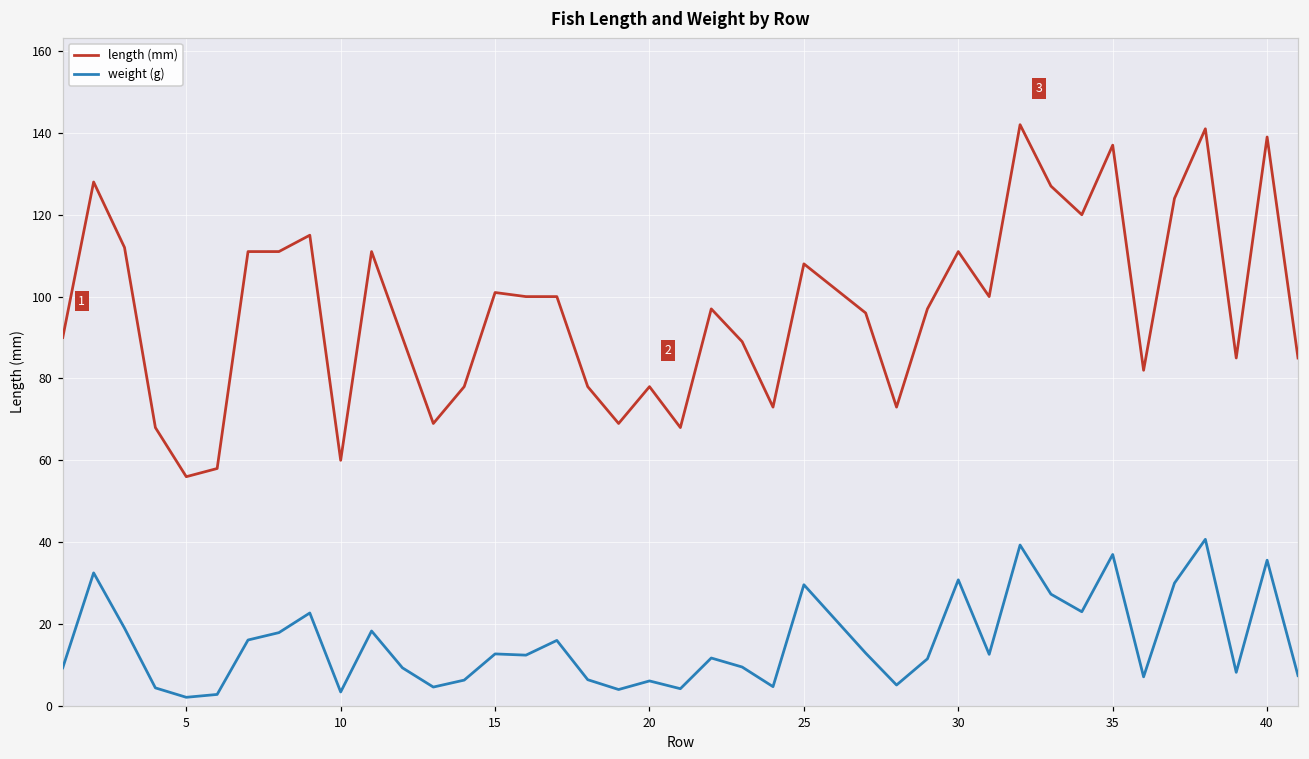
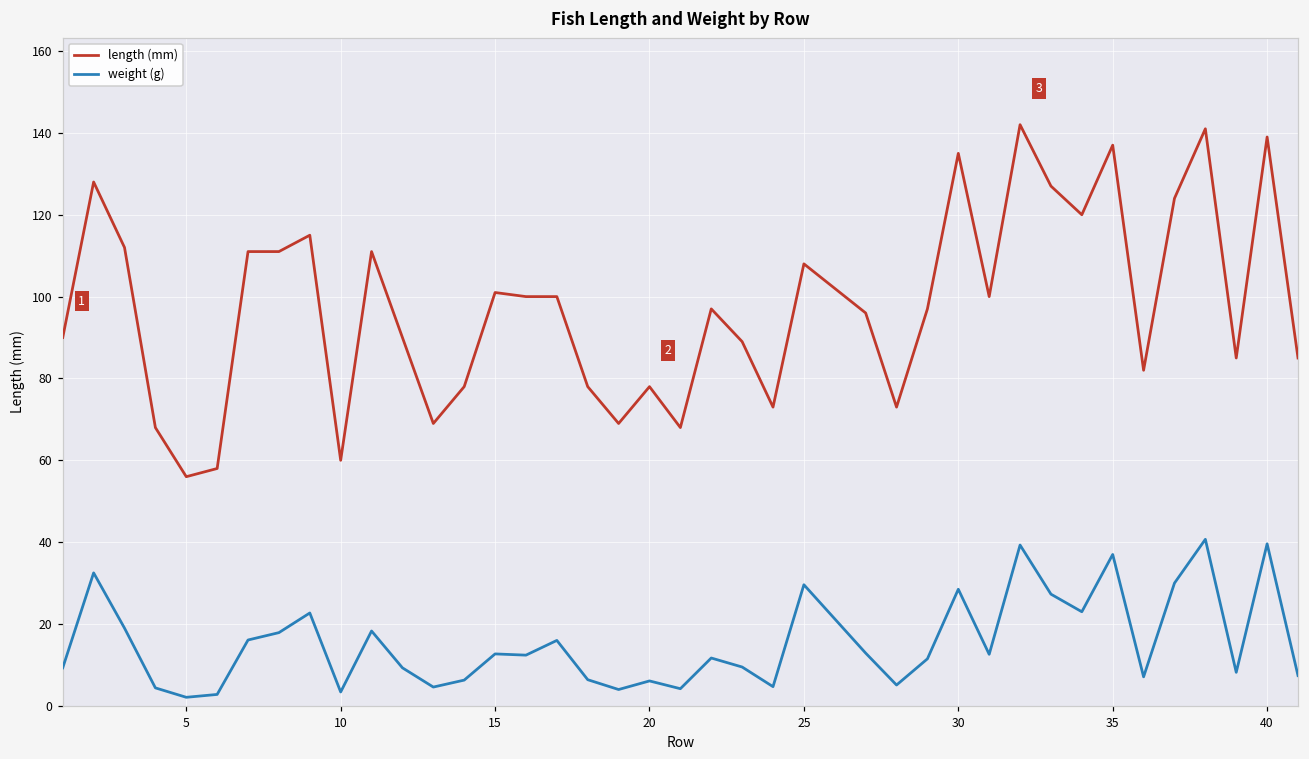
length (mm), 30: 111 -> 135
weight (g), 30: 31 -> 29
weight (g), 40: 36 -> 40
